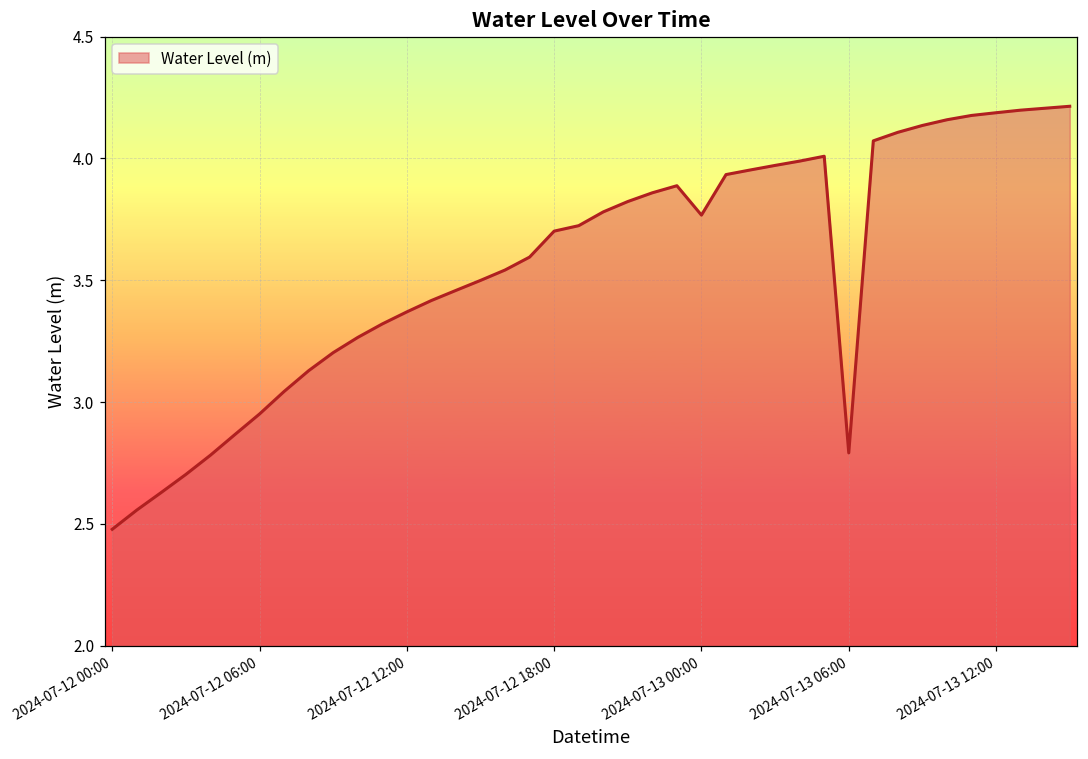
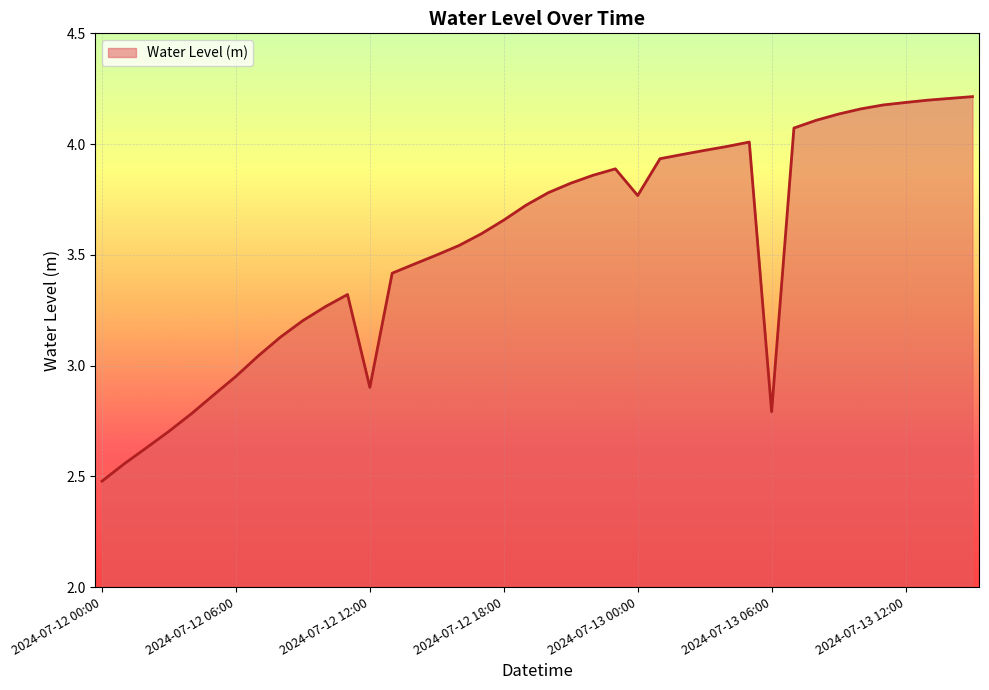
2024-07-12 12:00: 3.37 -> 2.90
2024-07-12 18:00: 3.70 -> 3.66
